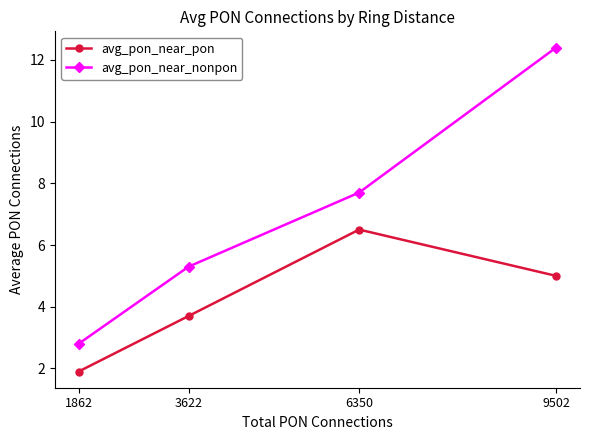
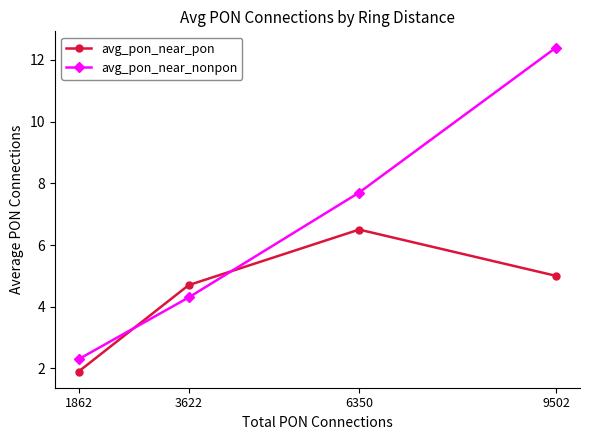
avg_pon_near_nonpon, 1862: 2.8 -> 2.3
avg_pon_near_pon, 3622: 3.7 -> 4.7
avg_pon_near_nonpon, 3622: 5.3 -> 4.3
